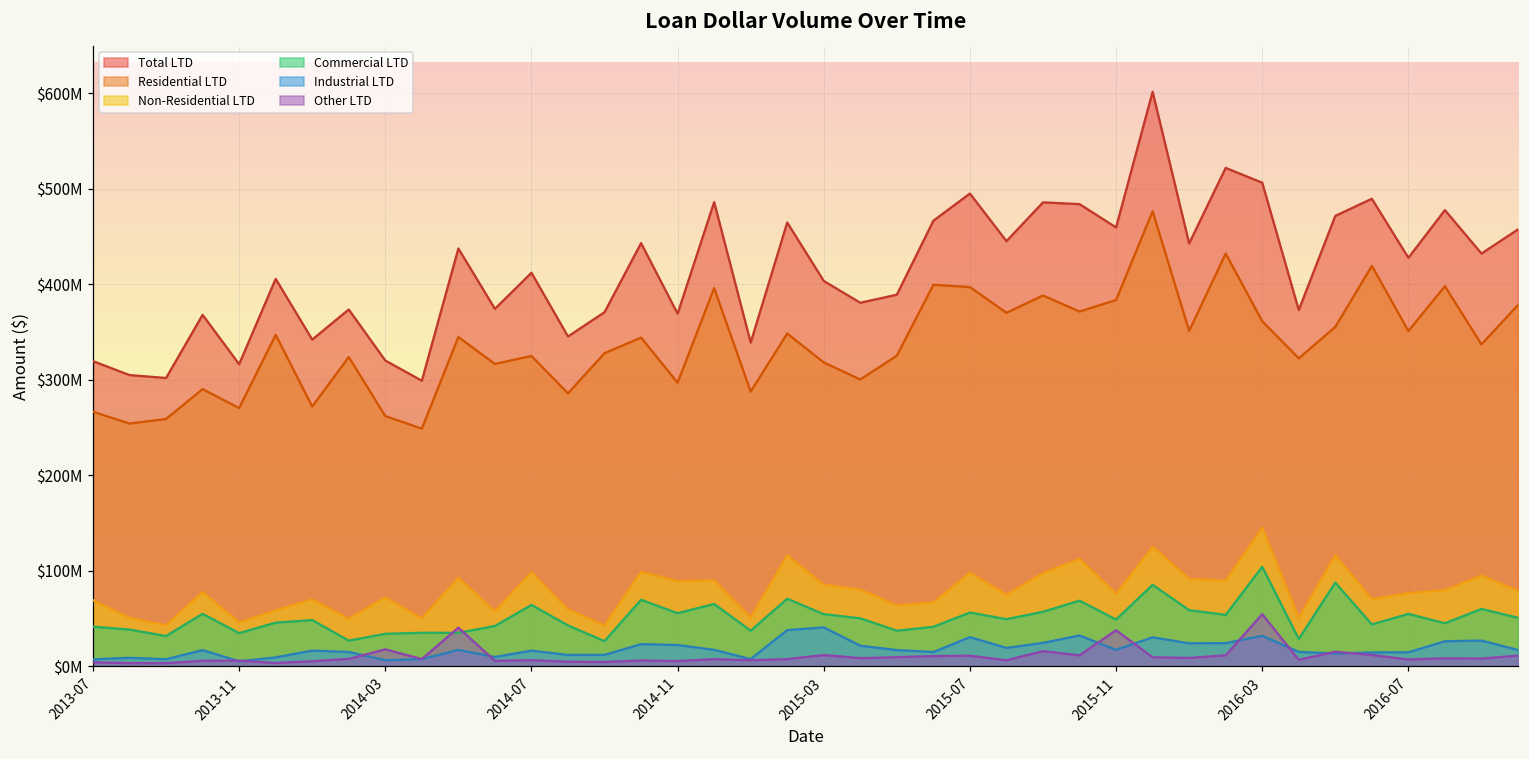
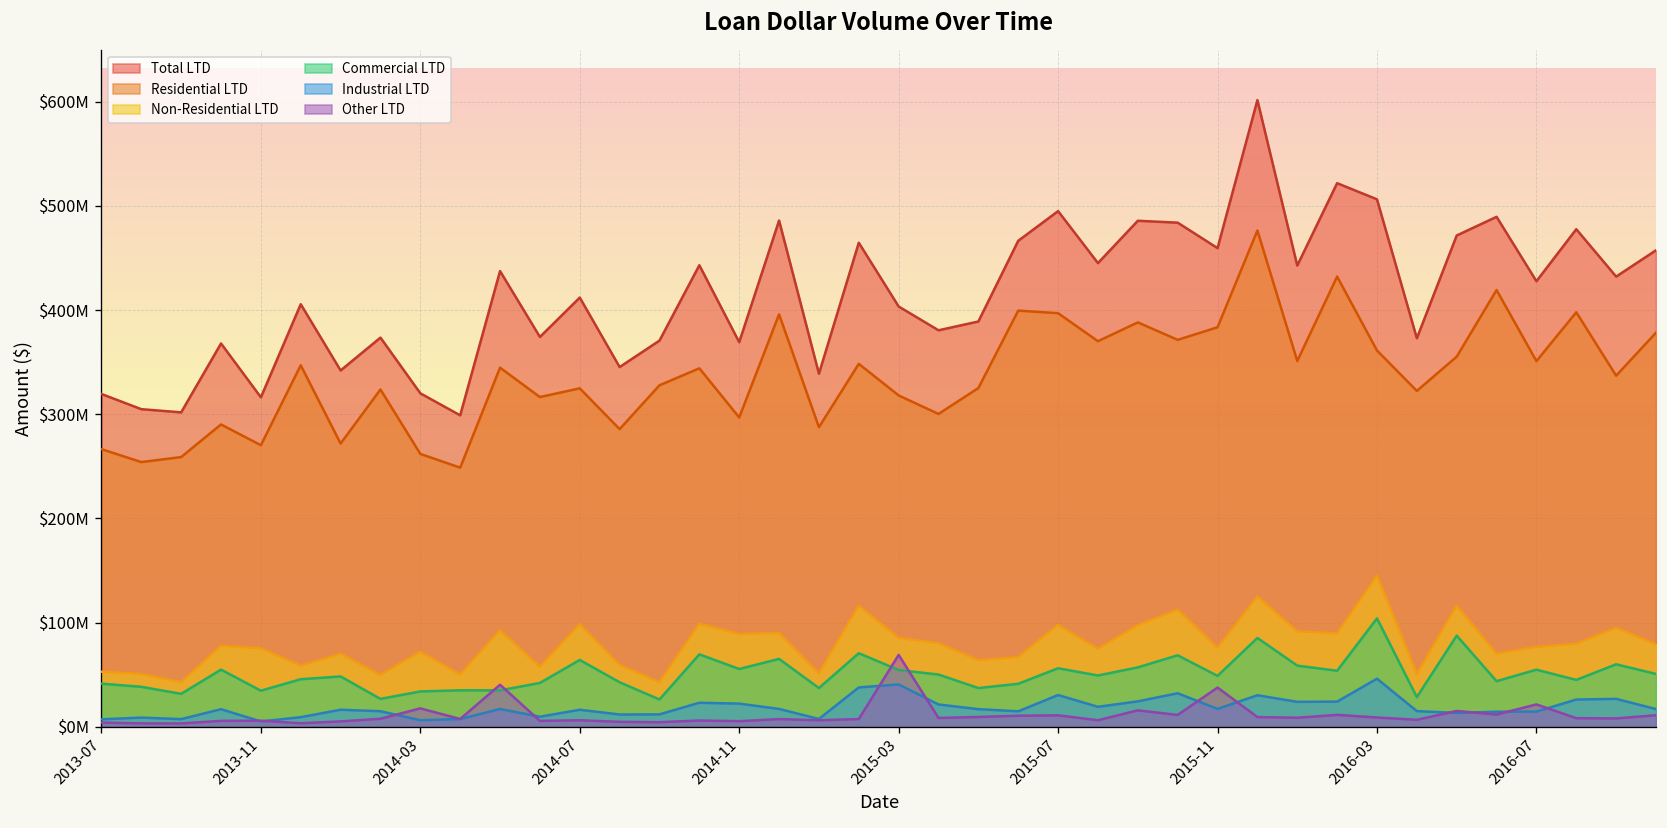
Non-Residential LTD, 2013-07: $70000000 -> $50000000
Non-Residential LTD, 2013-11: $50000000 -> $80000000
Other LTD, 2015-03: $10000000 -> $70000000
Industrial LTD, 2016-03: $30000000 -> $50000000
Other LTD, 2016-03: $50000000 -> $10000000
Other LTD, 2016-07: $10000000 -> $20000000
